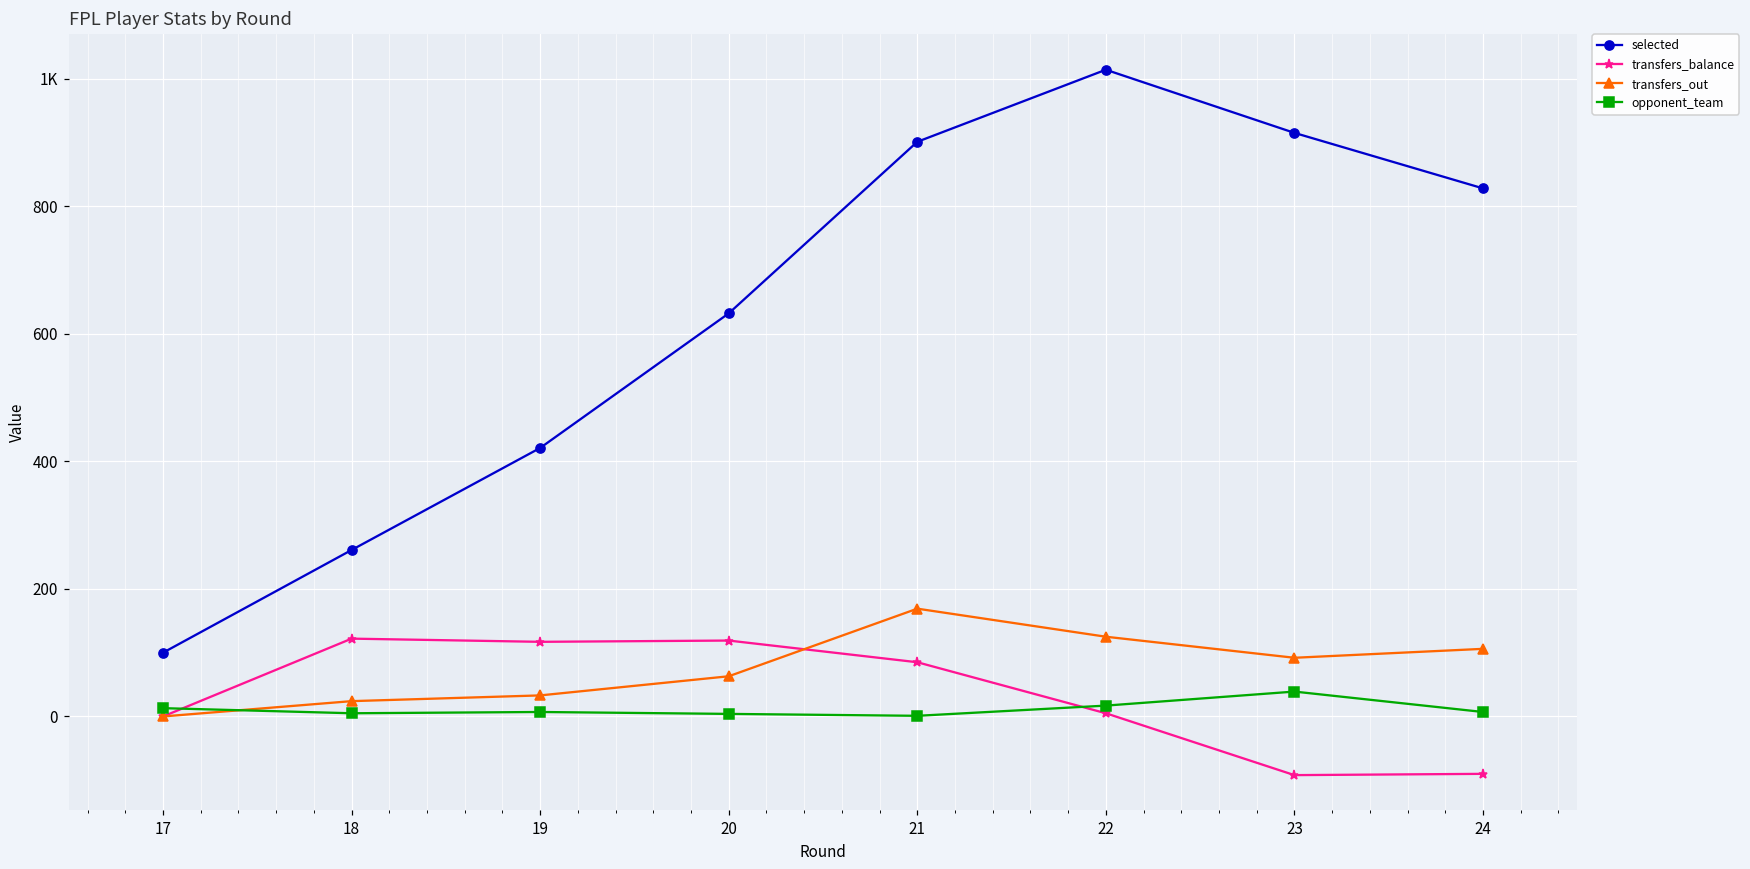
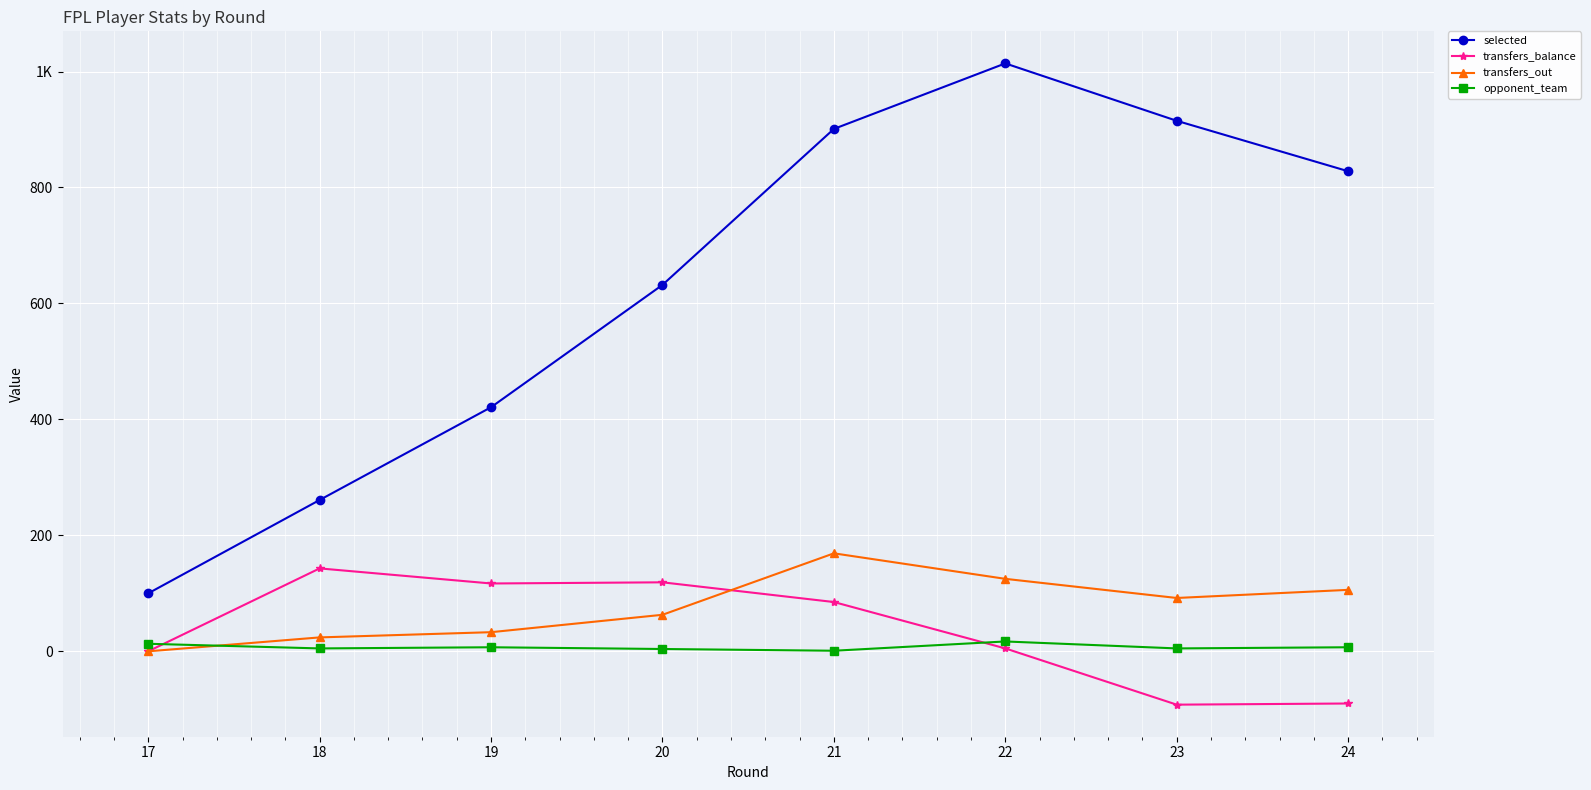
transfers_balance, 18: 120 -> 140
opponent_team, 23: 40 -> 10
